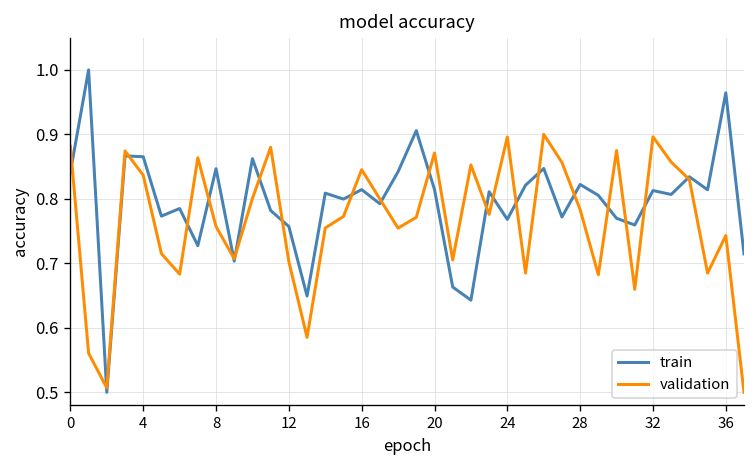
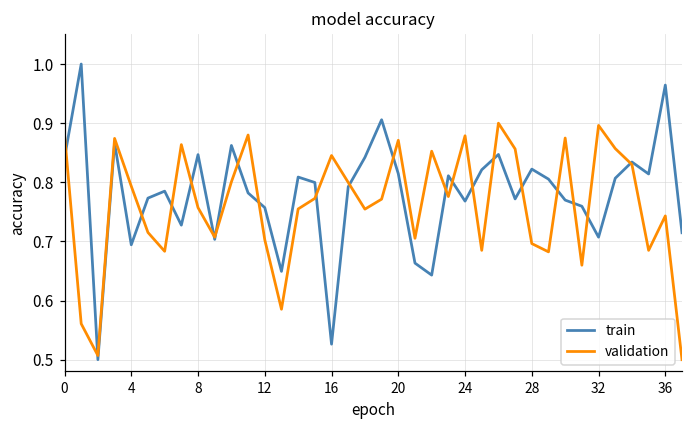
train, 4: 0.87 -> 0.69
validation, 4: 0.84 -> 0.79
train, 16: 0.81 -> 0.53
validation, 24: 0.90 -> 0.88
validation, 28: 0.78 -> 0.70
train, 32: 0.81 -> 0.71
